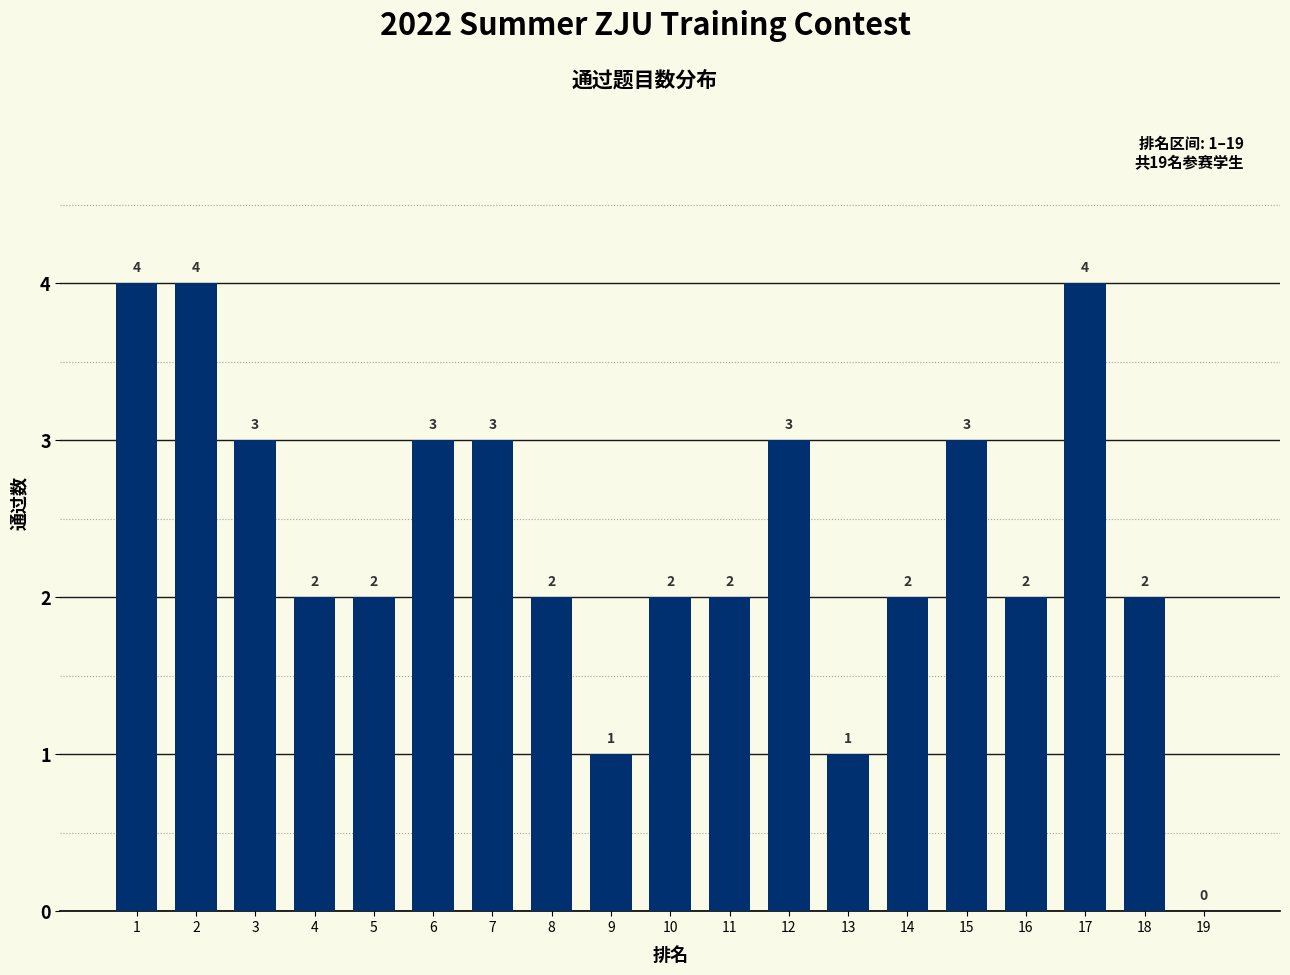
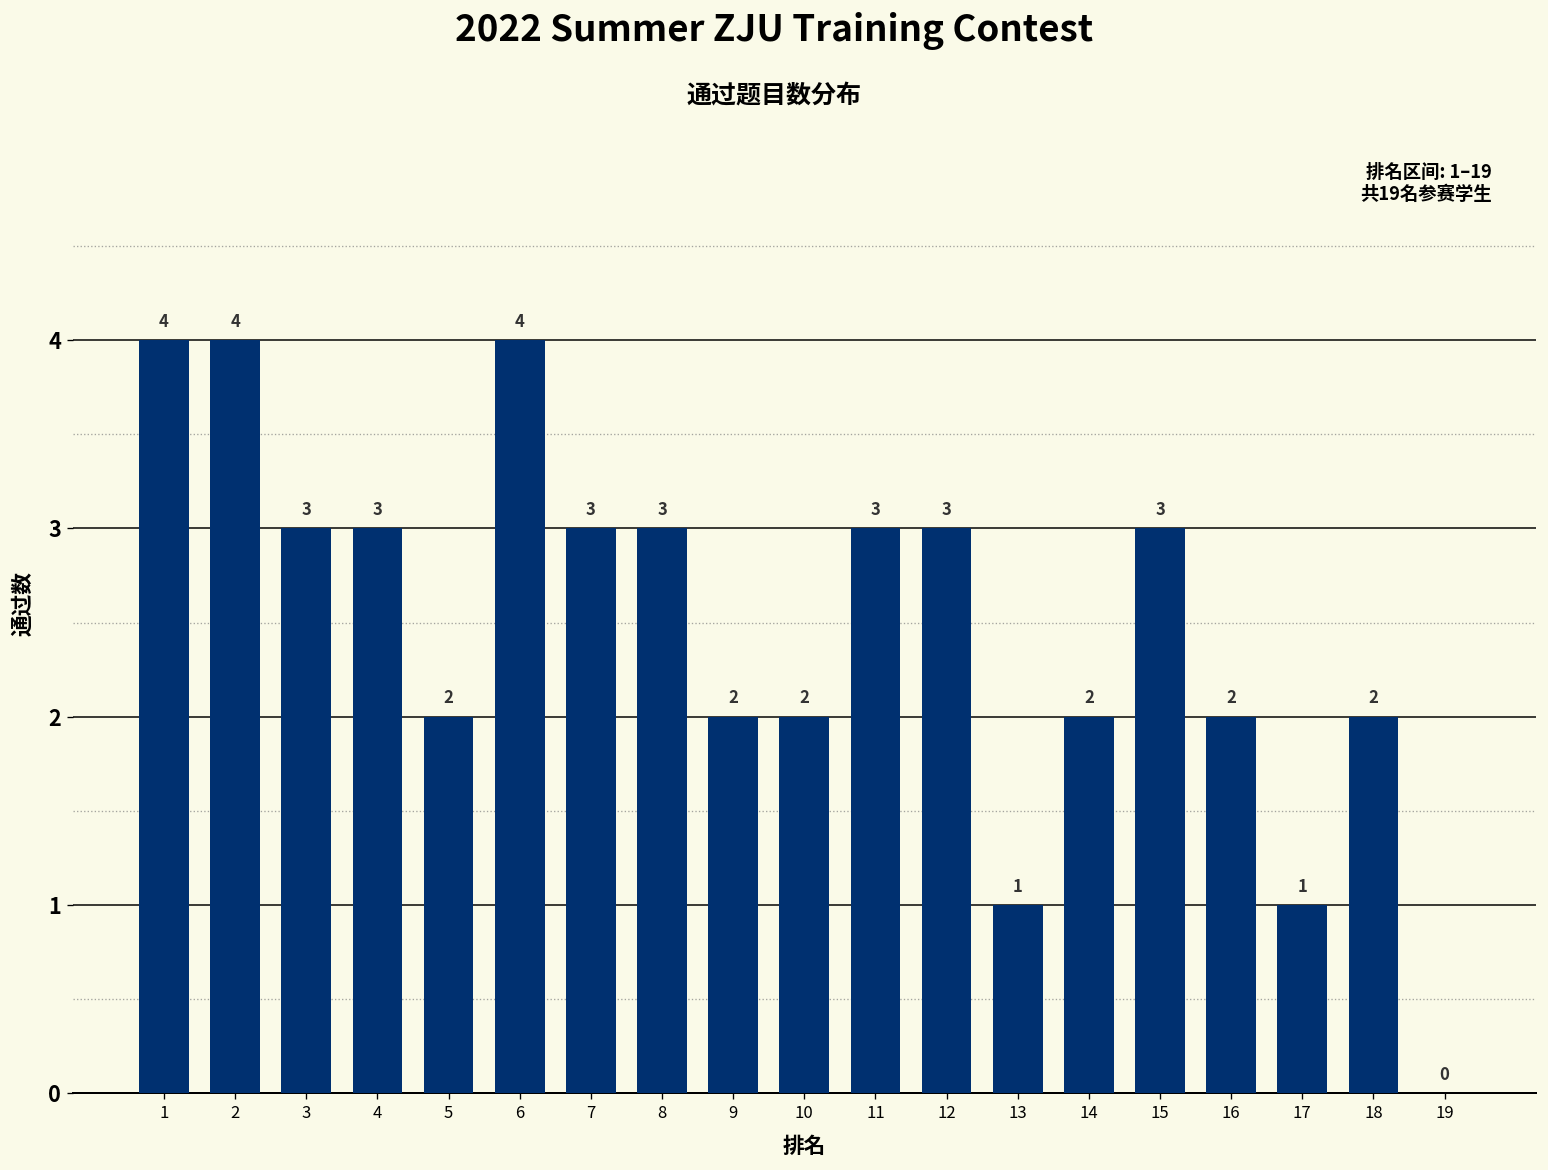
4: 2 -> 3
6: 3 -> 4
8: 2 -> 3
9: 1 -> 2
11: 2 -> 3
17: 4 -> 1
